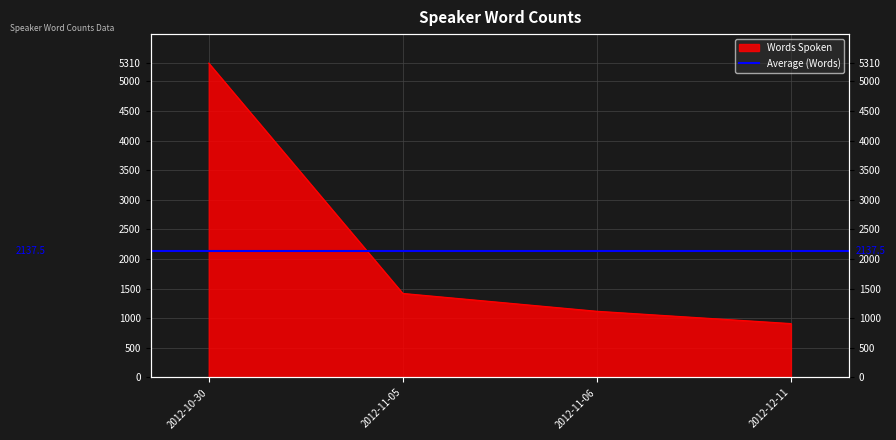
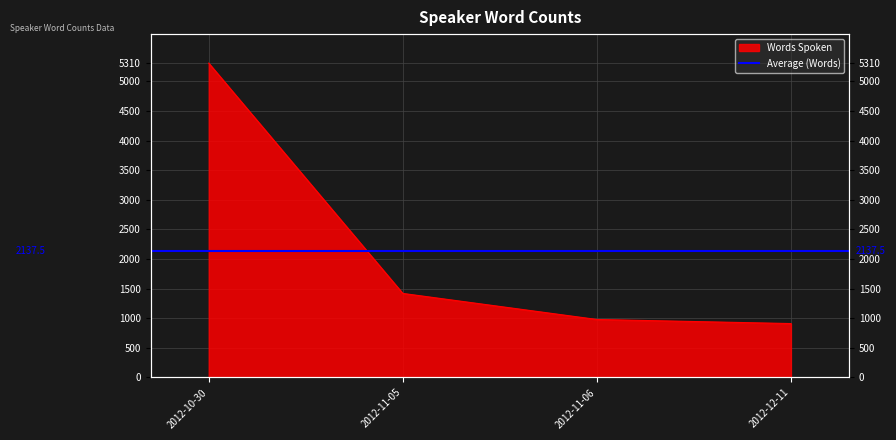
2012-11-06: 1100 -> 1000
